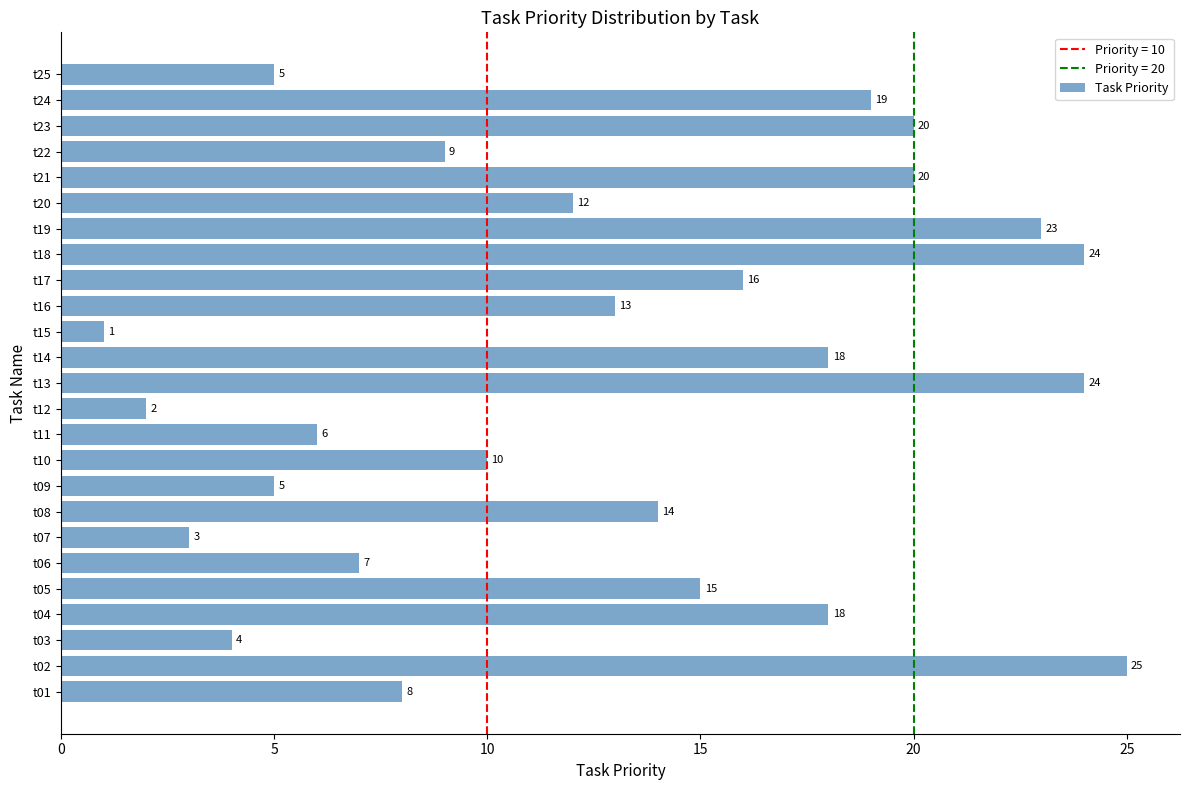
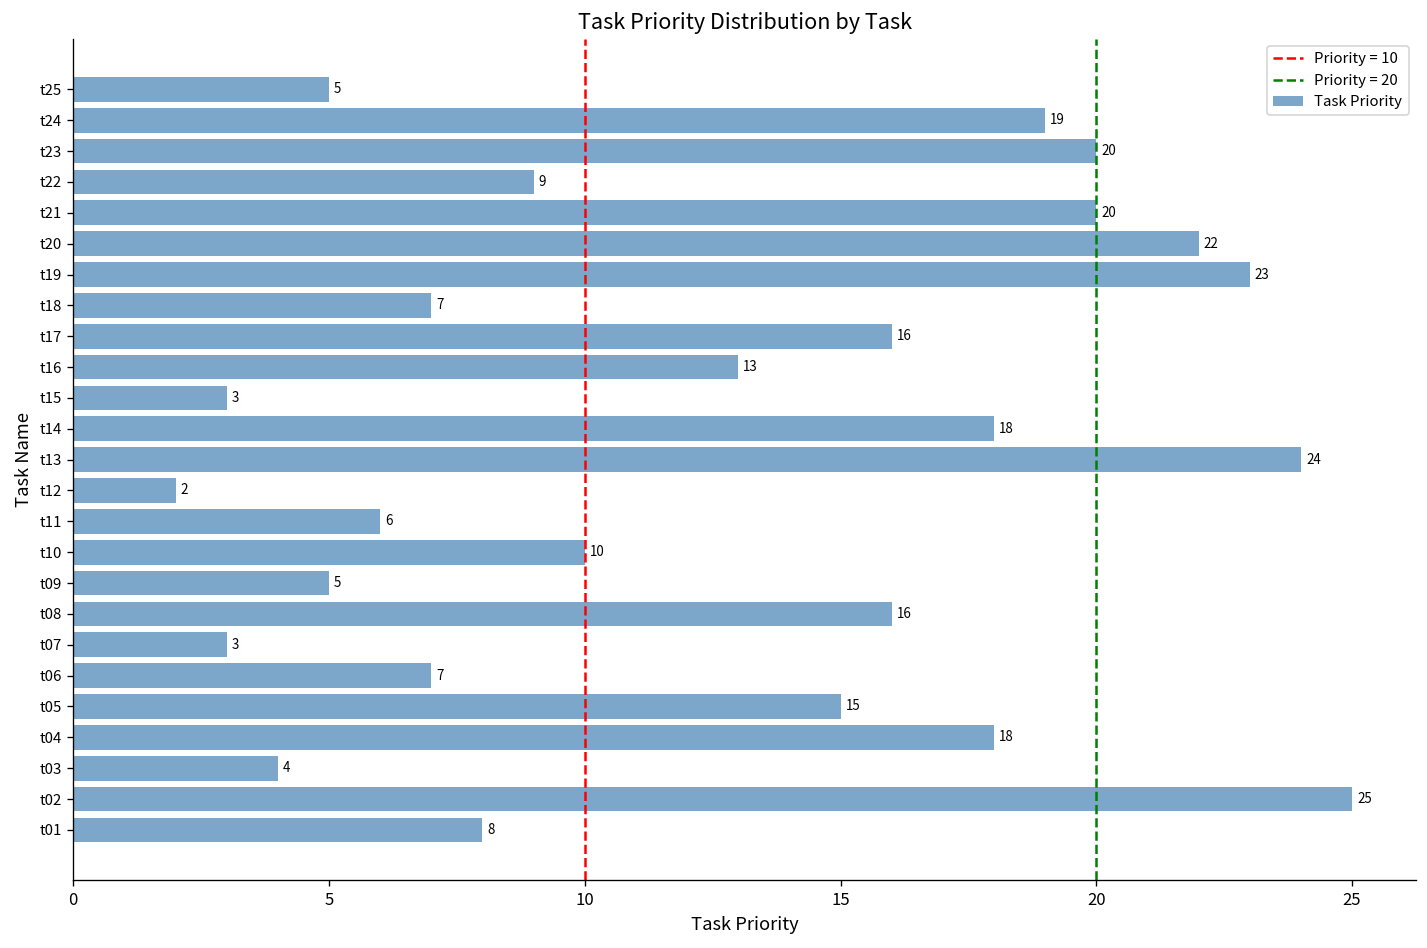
t20: 12 -> 22
t18: 24 -> 7
t15: 1 -> 3
t08: 14 -> 16
